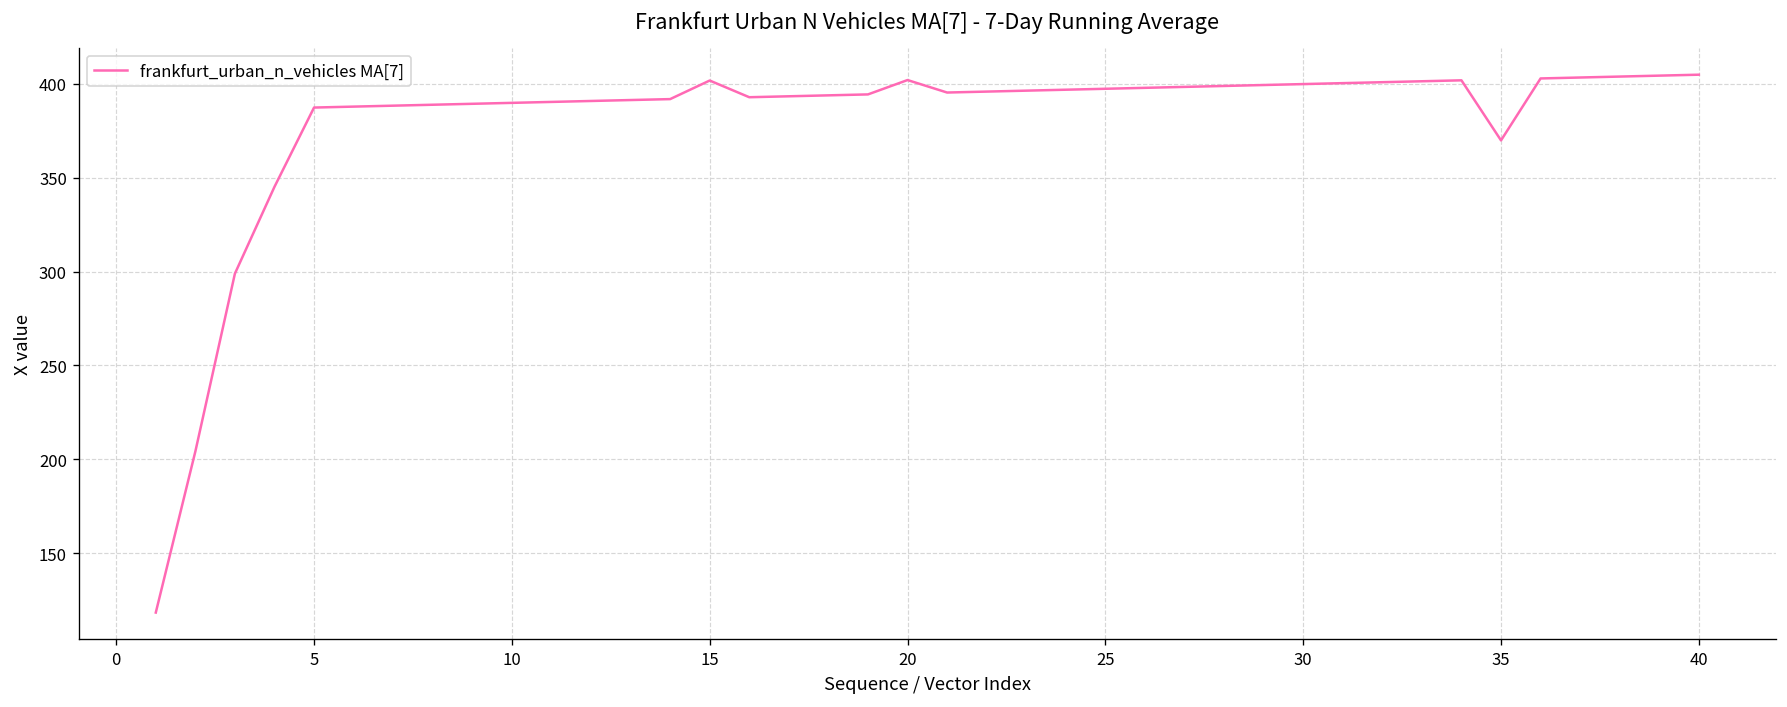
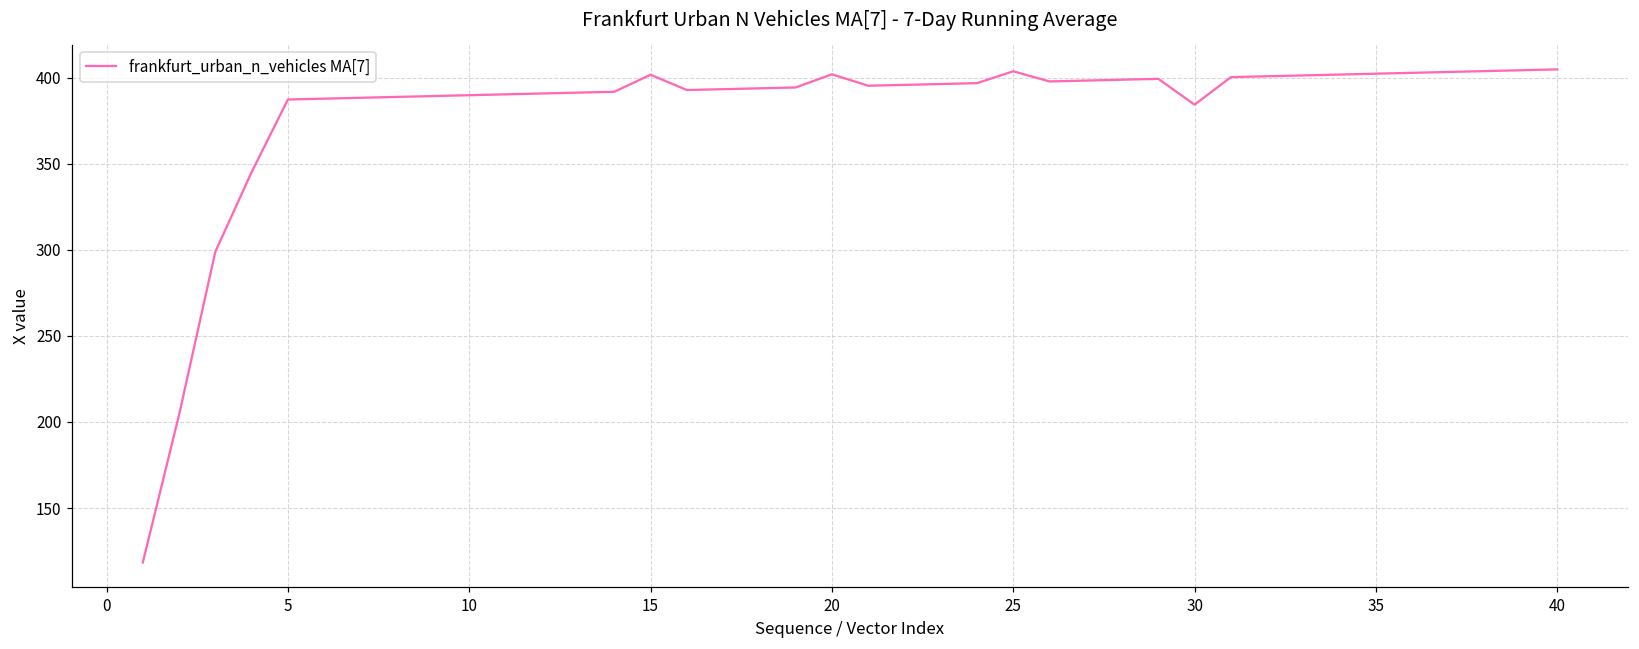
25: 397 -> 404
30: 400 -> 384
35: 370 -> 402
